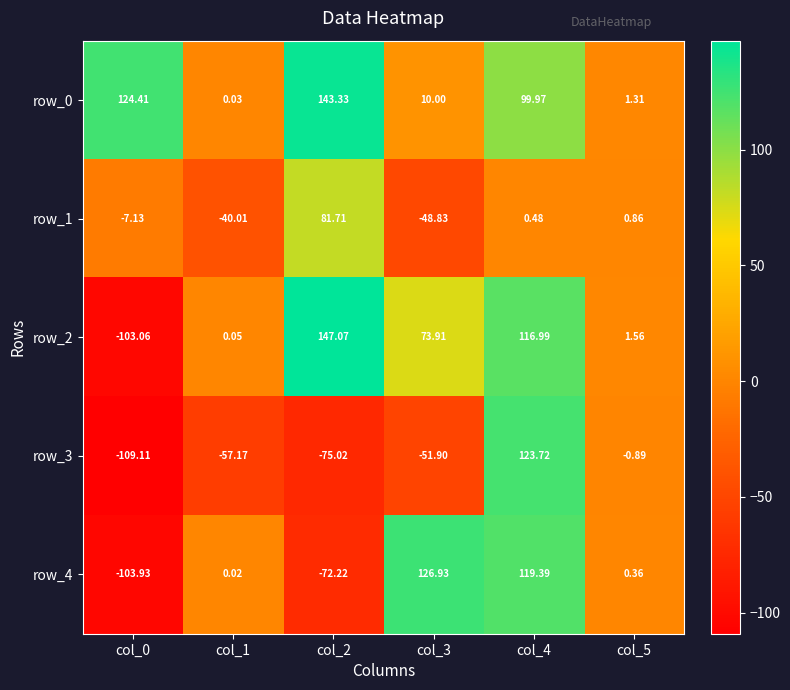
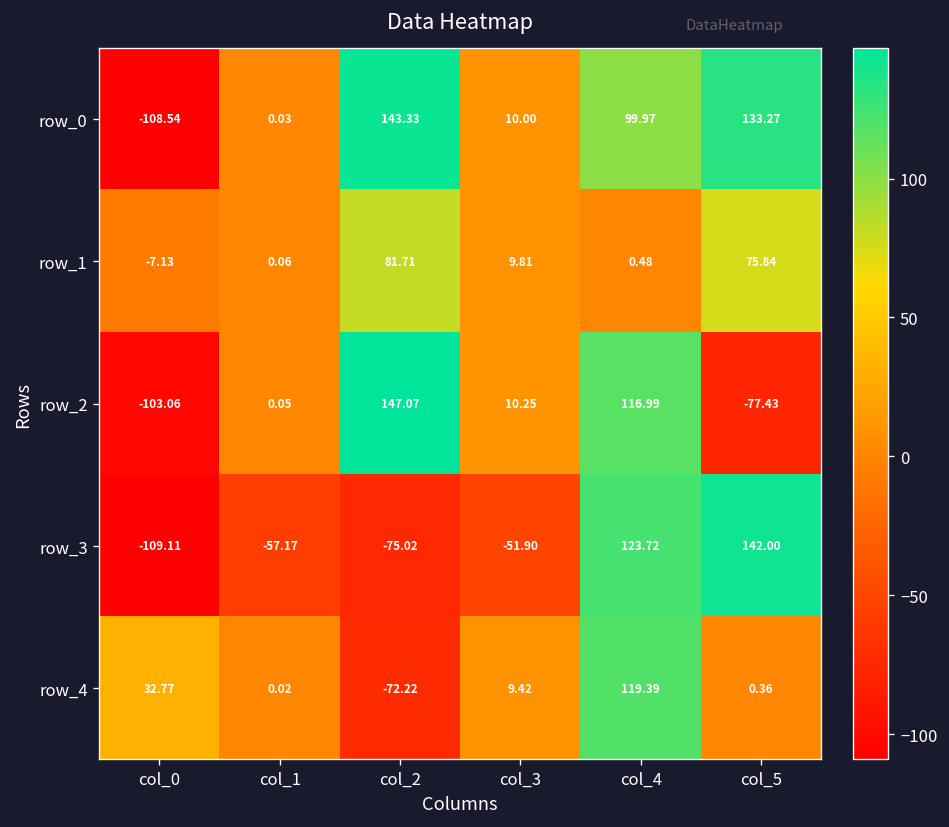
row_0, col_0: 124.41 -> -108.54
row_0, col_5: 1.31 -> 133.27
row_1, col_1: -40.01 -> 0.06
row_1, col_3: -48.83 -> 9.81
row_1, col_5: 0.86 -> 75.84
row_2, col_3: 73.91 -> 10.25
row_2, col_5: 1.56 -> -77.43
row_3, col_5: -0.89 -> 142.00
row_4, col_0: -103.93 -> 32.77
row_4, col_3: 126.93 -> 9.42
